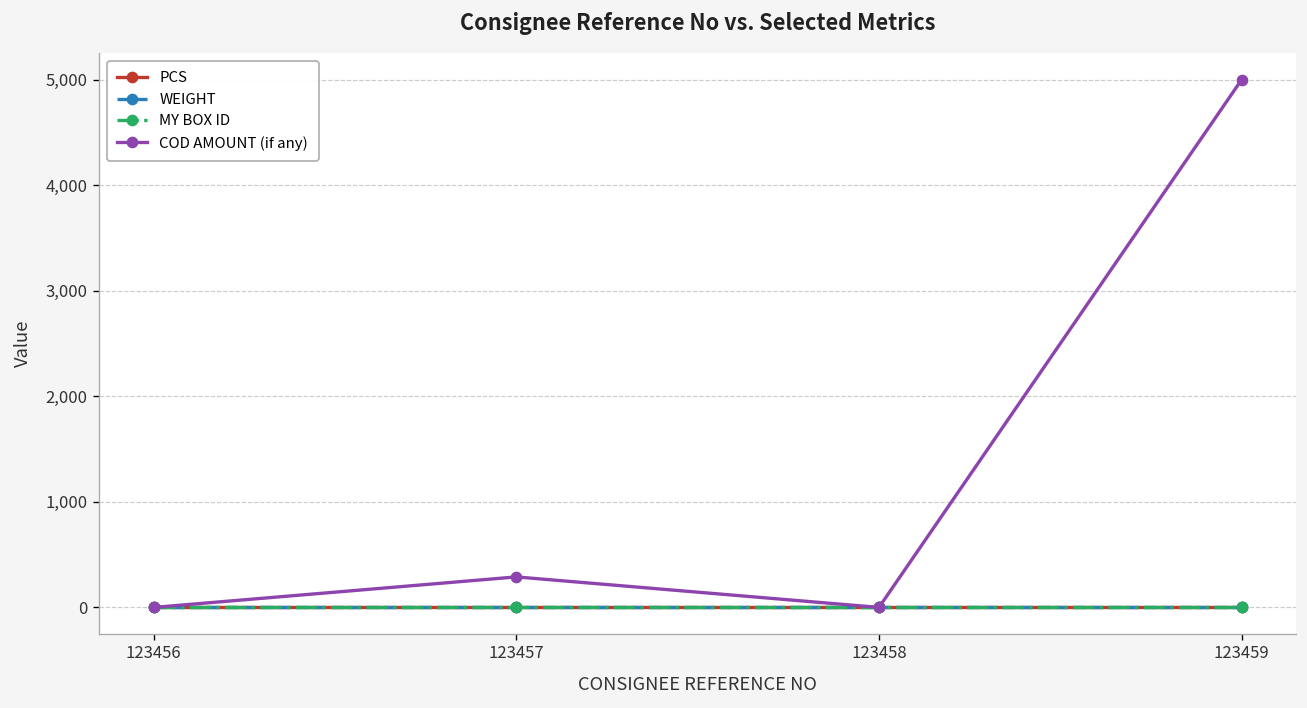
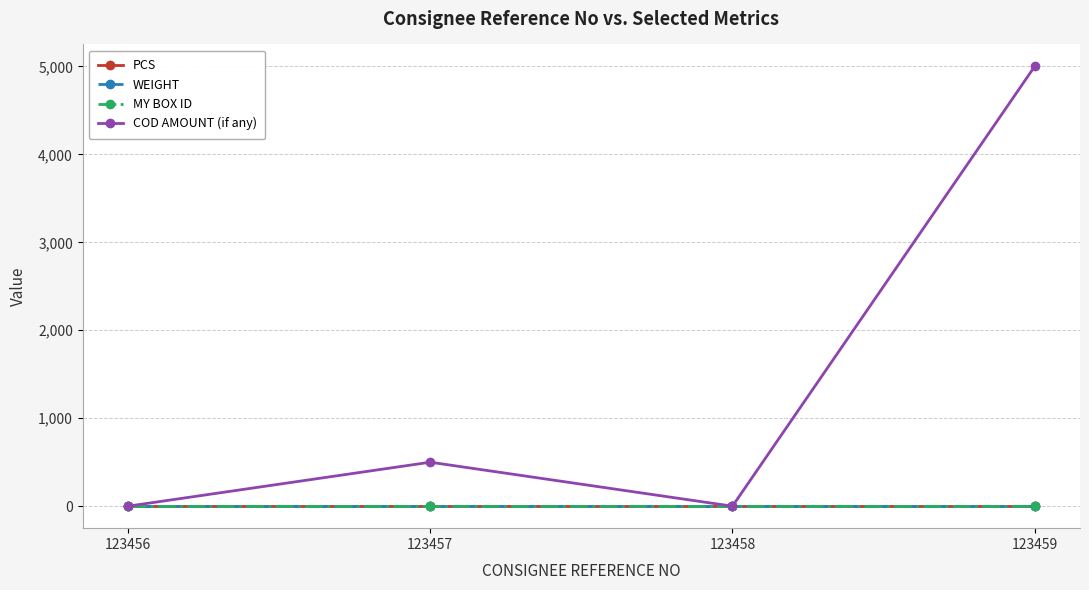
COD AMOUNT (if any), 123457: 300 -> 500
